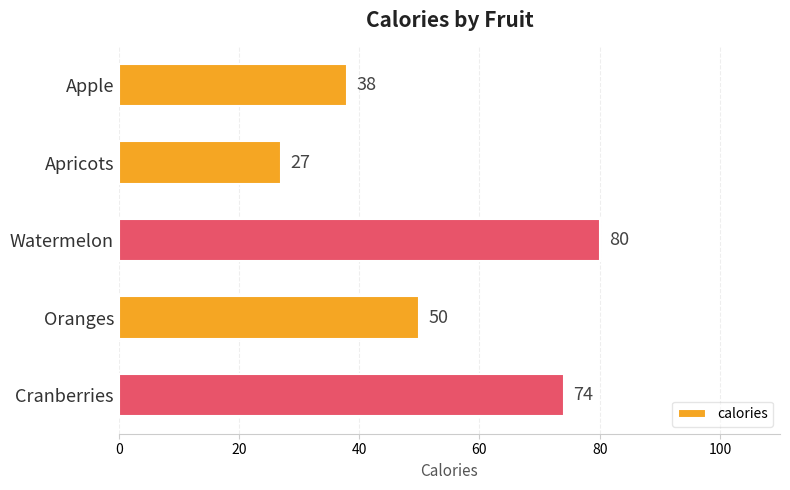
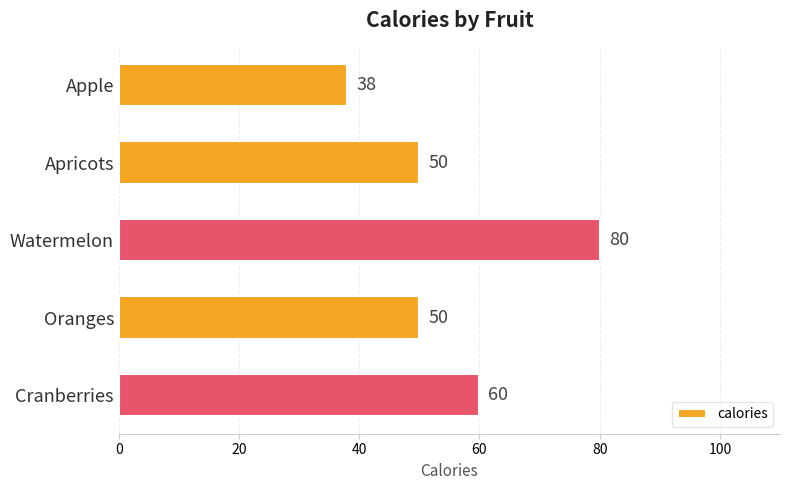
Apricots: 27 -> 50
Cranberries: 74 -> 60
